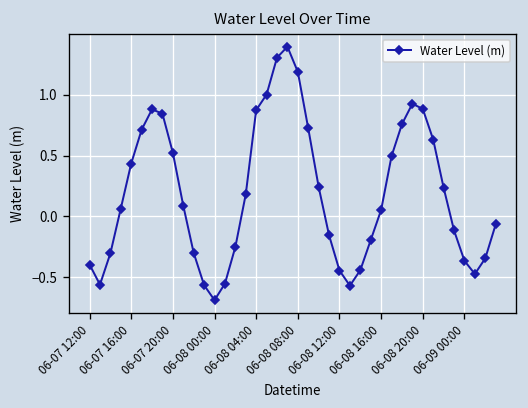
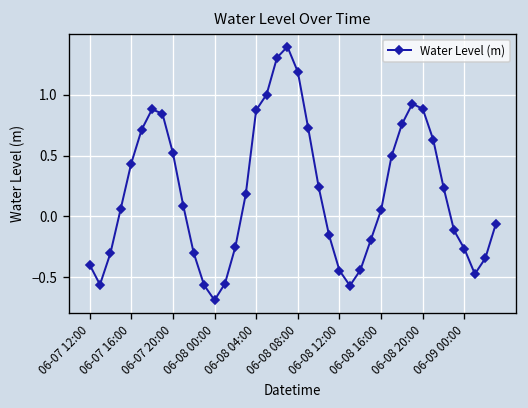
06-09 00:00: -0.36 -> -0.27
